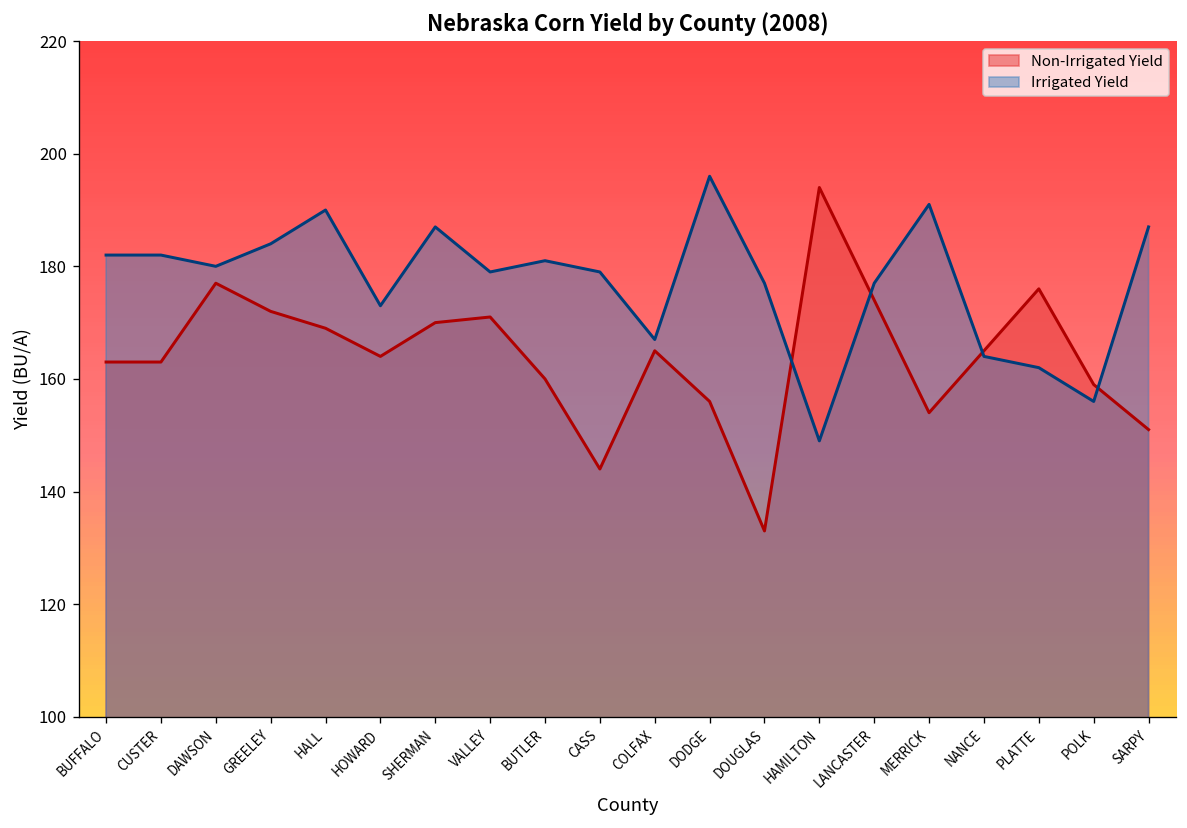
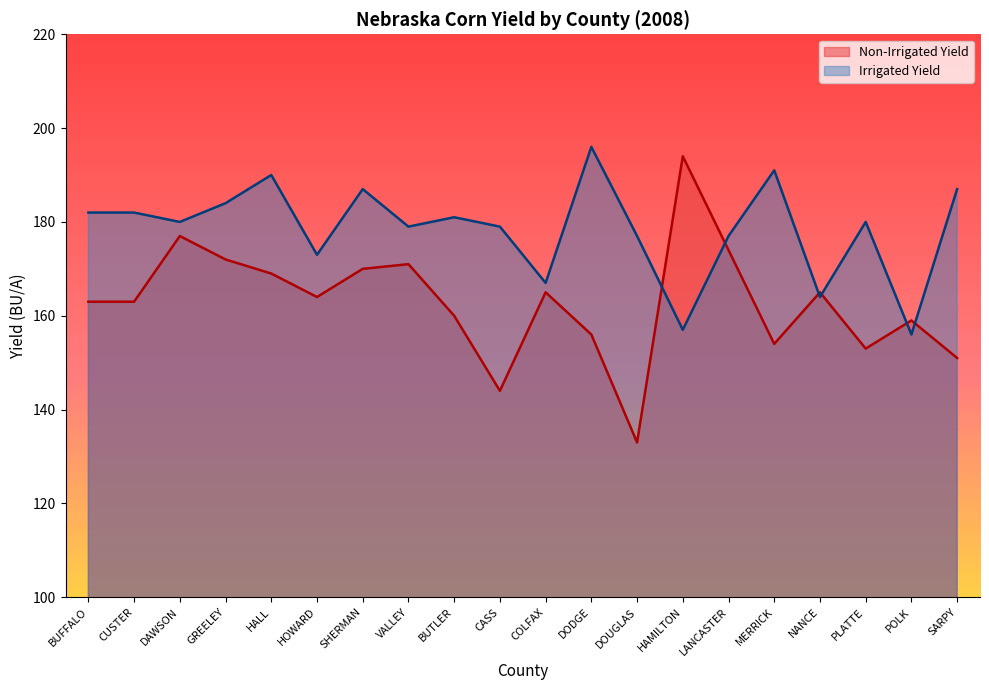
Irrigated Yield, HAMILTON: 149 -> 157
Non-Irrigated Yield, PLATTE: 176 -> 153
Irrigated Yield, PLATTE: 162 -> 180
